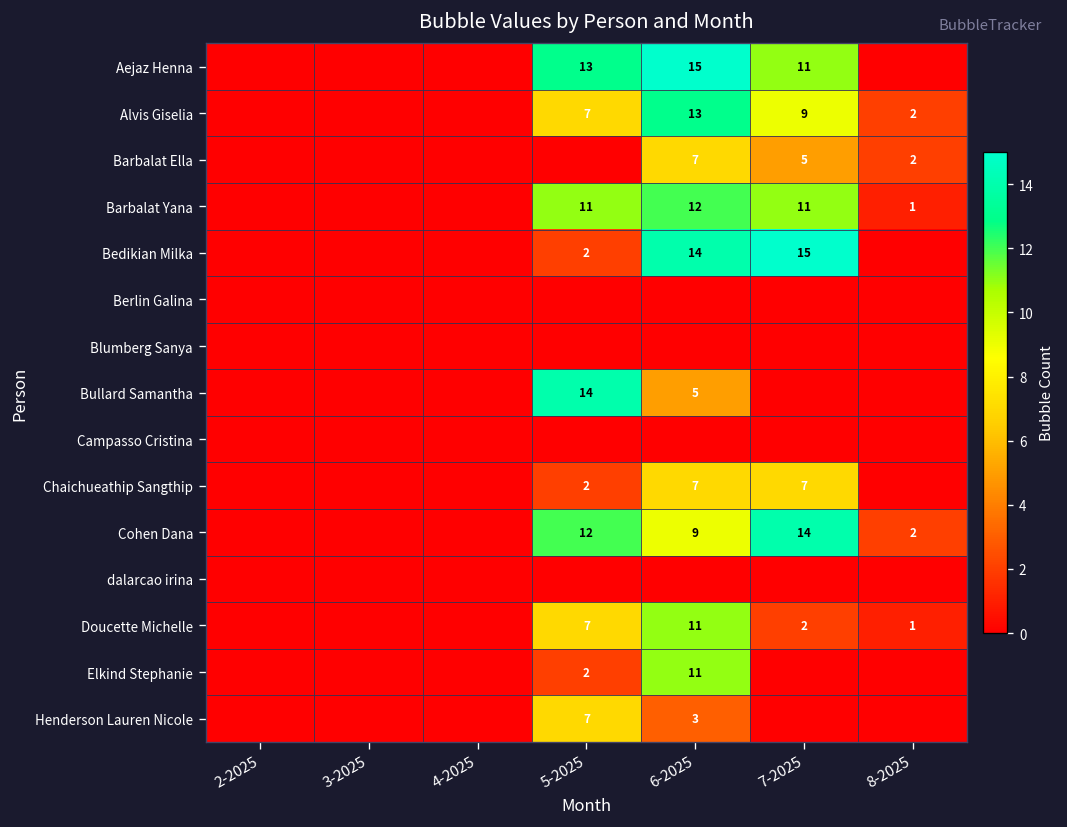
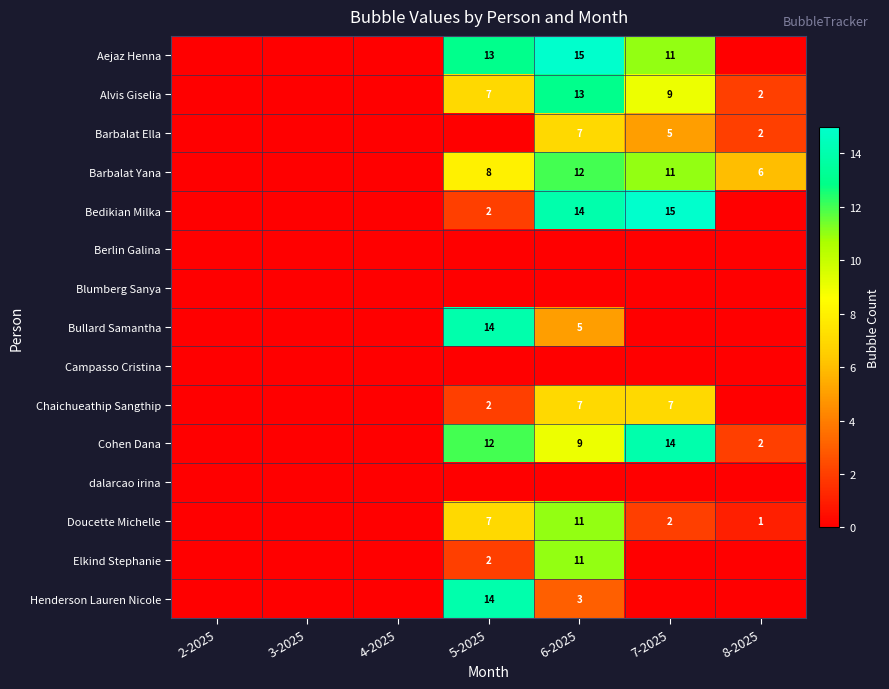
Barbalat Yana, 5-2025: 11 -> 8
Barbalat Yana, 8-2025: 1 -> 6
Henderson Lauren Nicole, 5-2025: 7 -> 14
